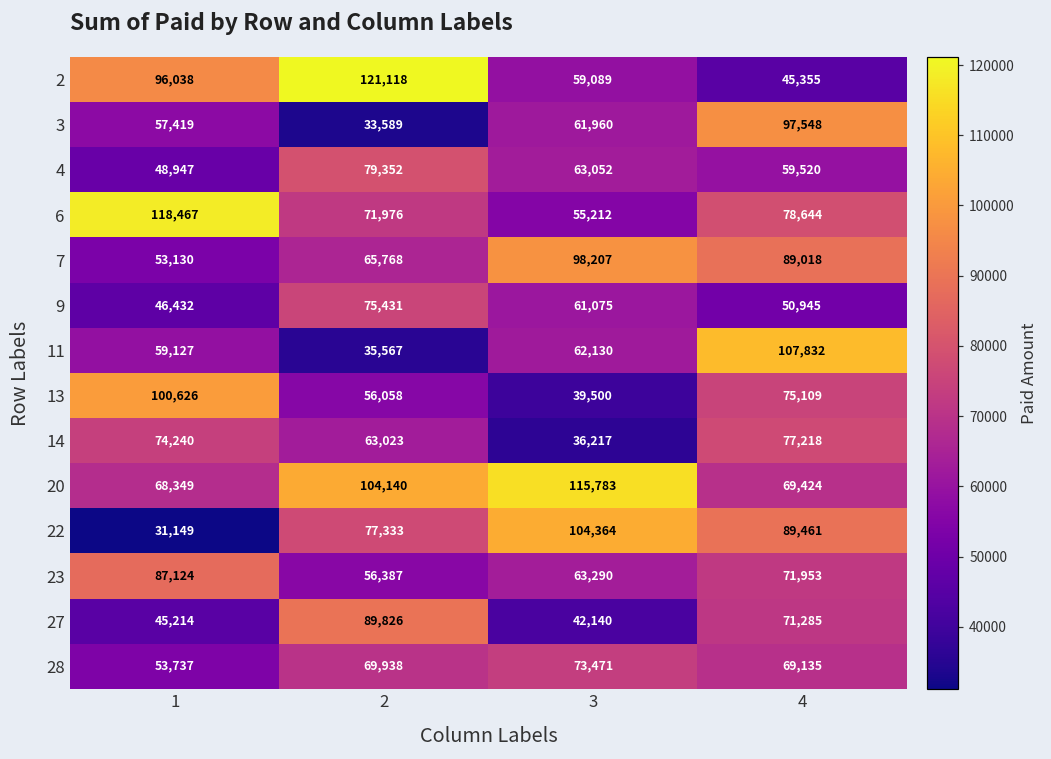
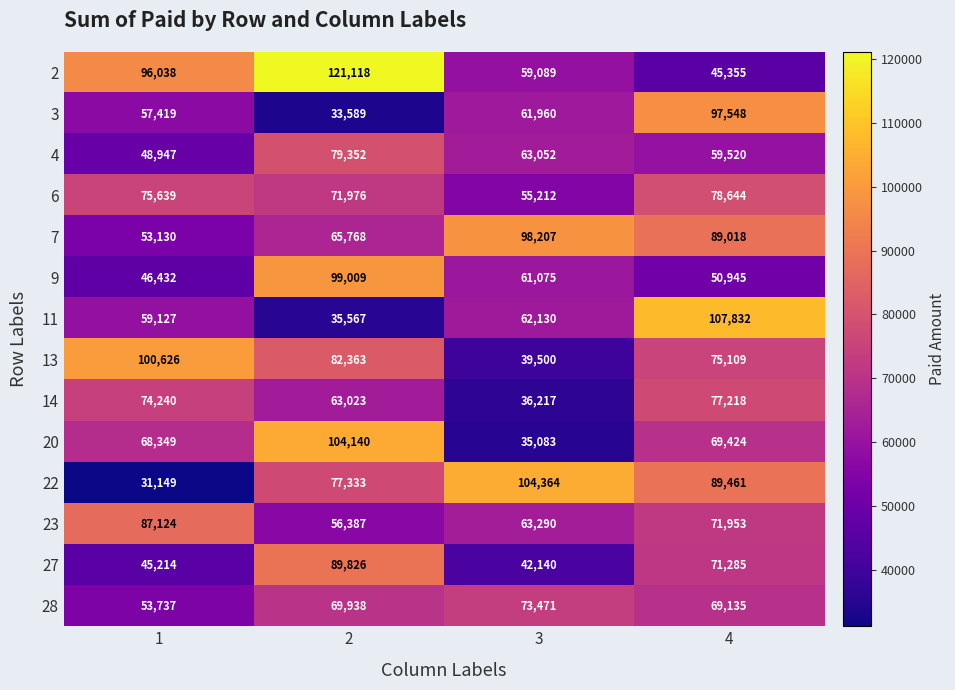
6, 1: 118,467 -> 75,639
9, 2: 75,431 -> 99,009
13, 2: 56,058 -> 82,363
20, 3: 115,783 -> 35,083
